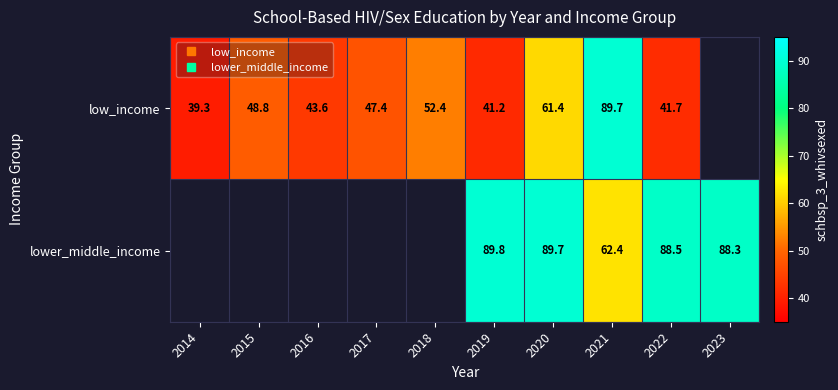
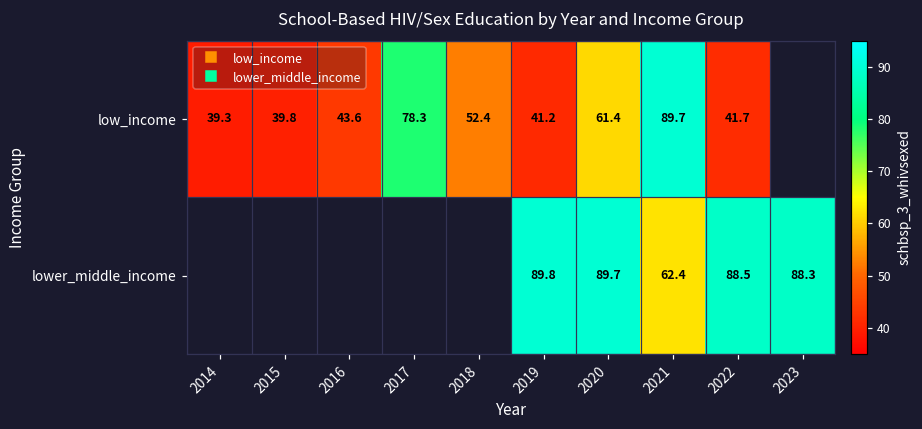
low_income, 2015: 48.8 -> 39.8
low_income, 2017: 47.4 -> 78.3
